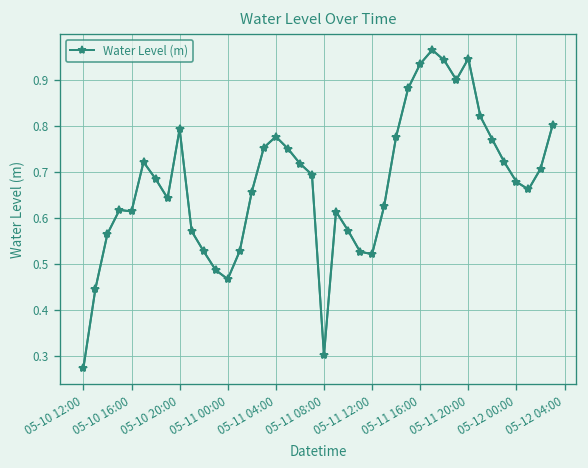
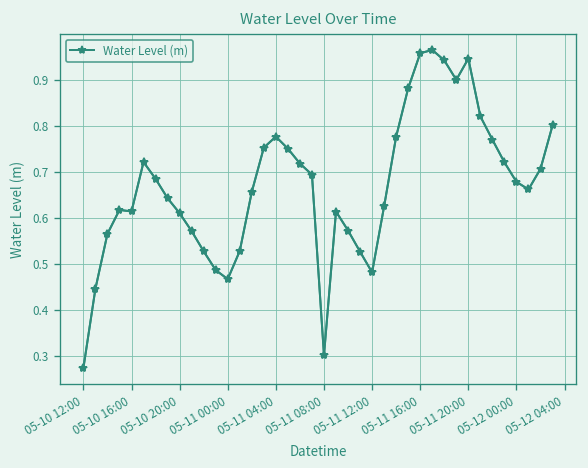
05-10 20:00: 0.79 -> 0.61
05-11 12:00: 0.52 -> 0.48
05-11 16:00: 0.93 -> 0.96
